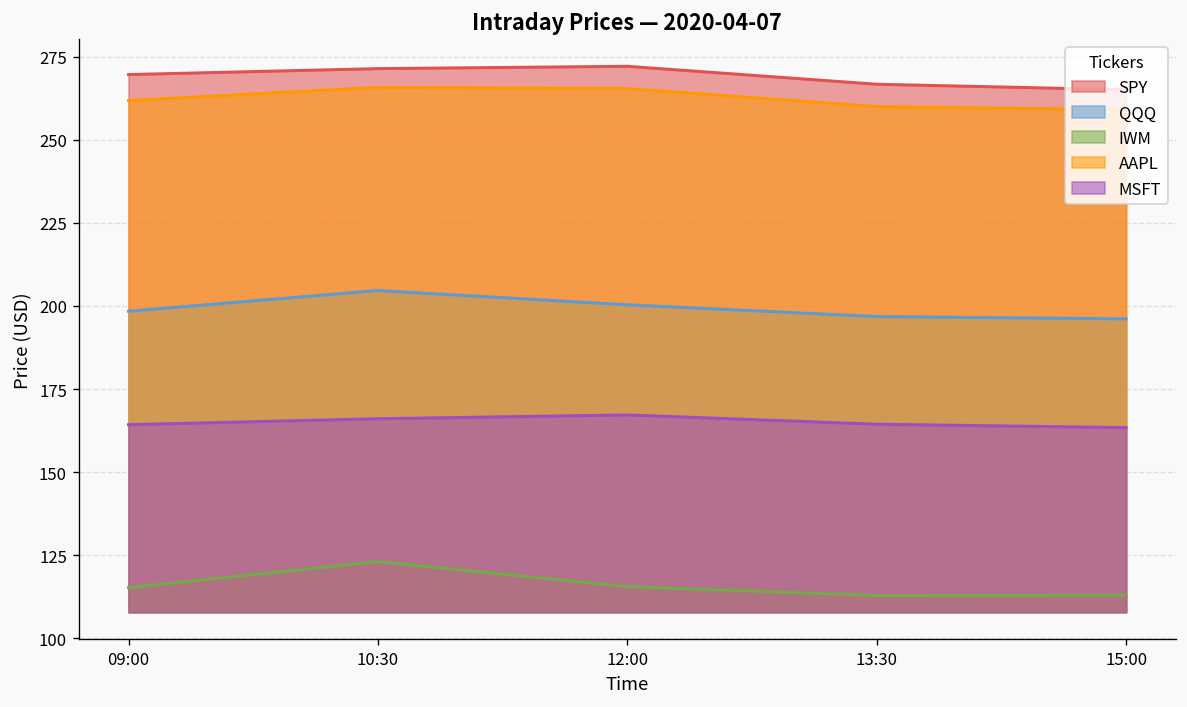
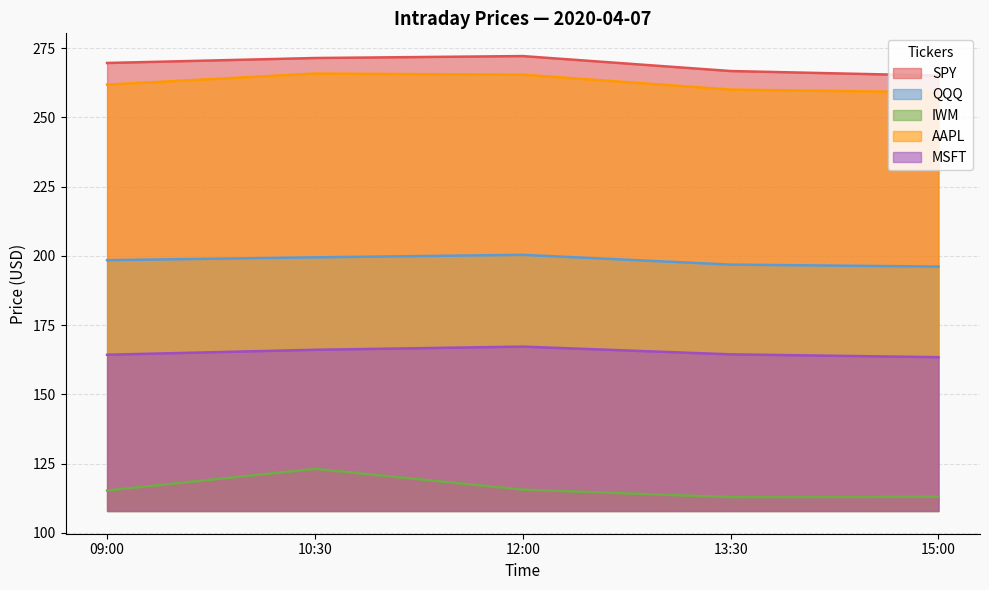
QQQ, 10:30: 205 -> 199
